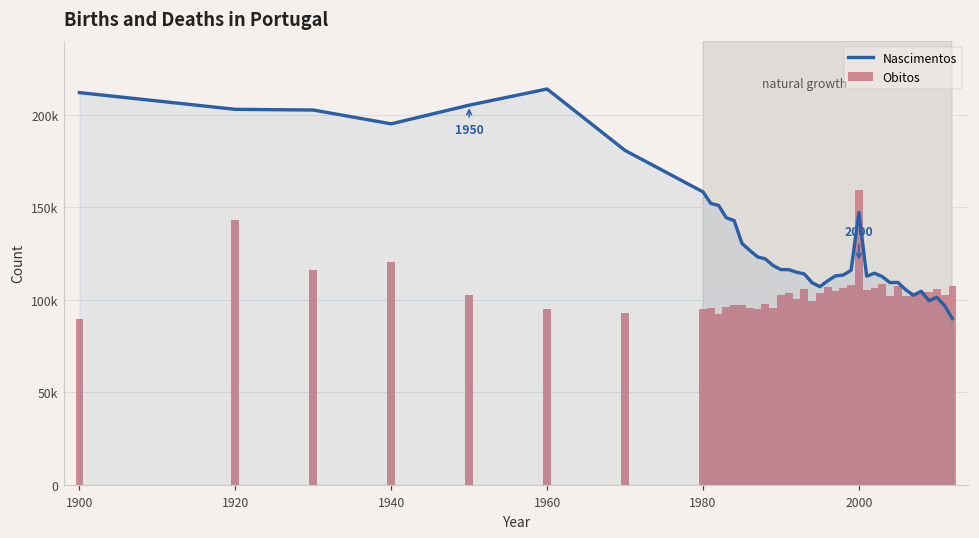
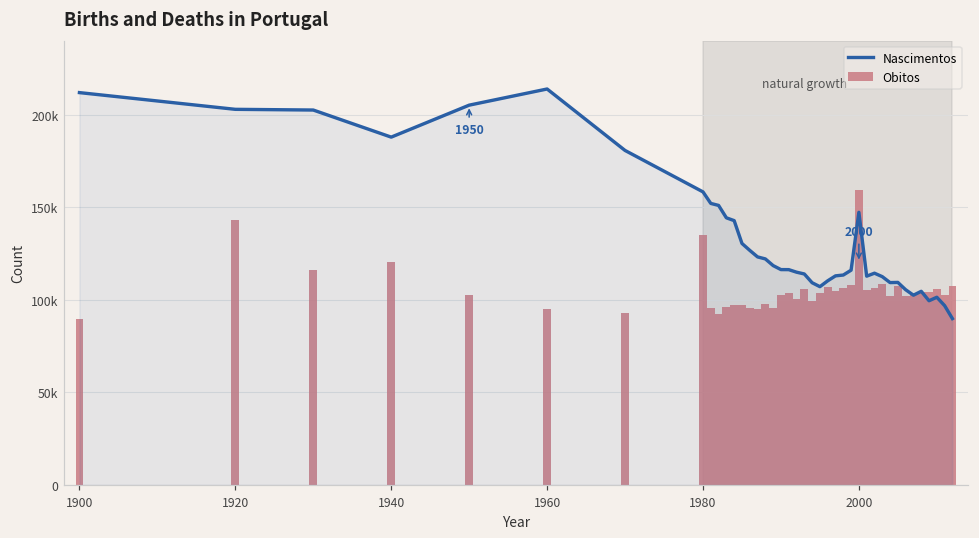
Nascimentos, 1940: 195000 -> 188000
Obitos, 1980: 95000 -> 135000
